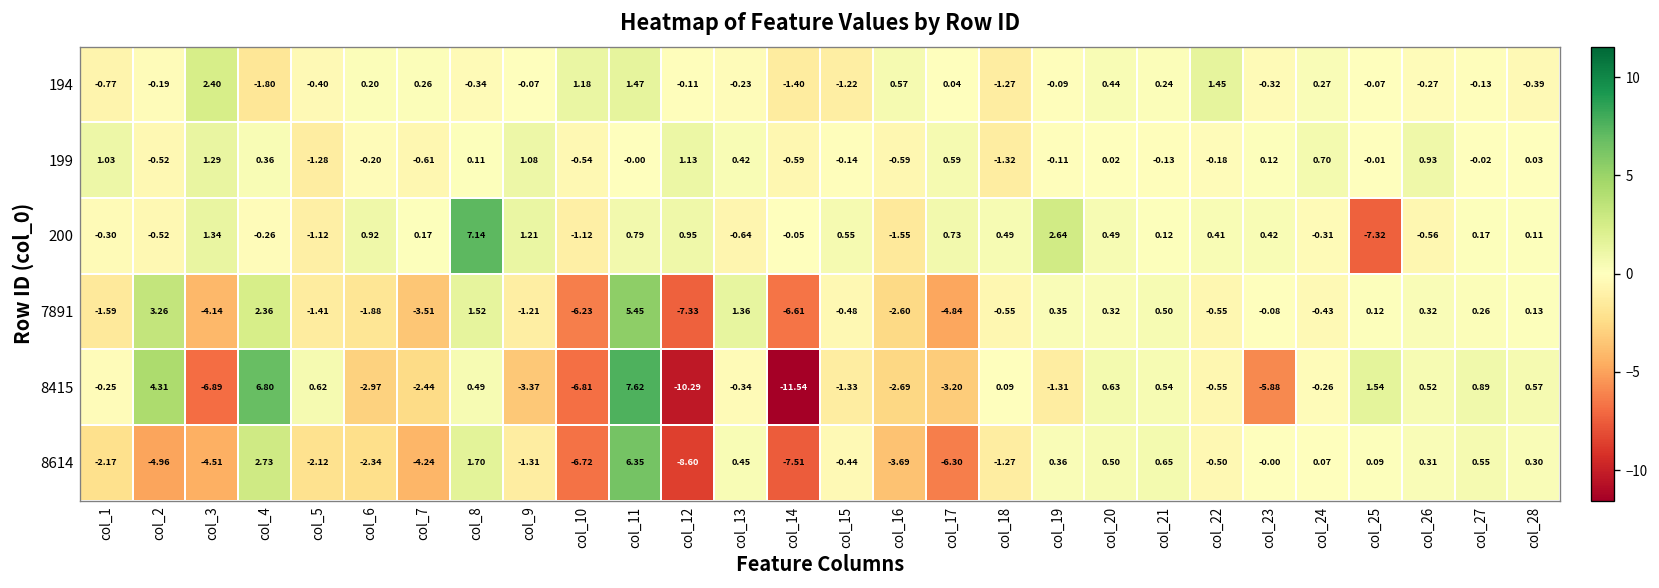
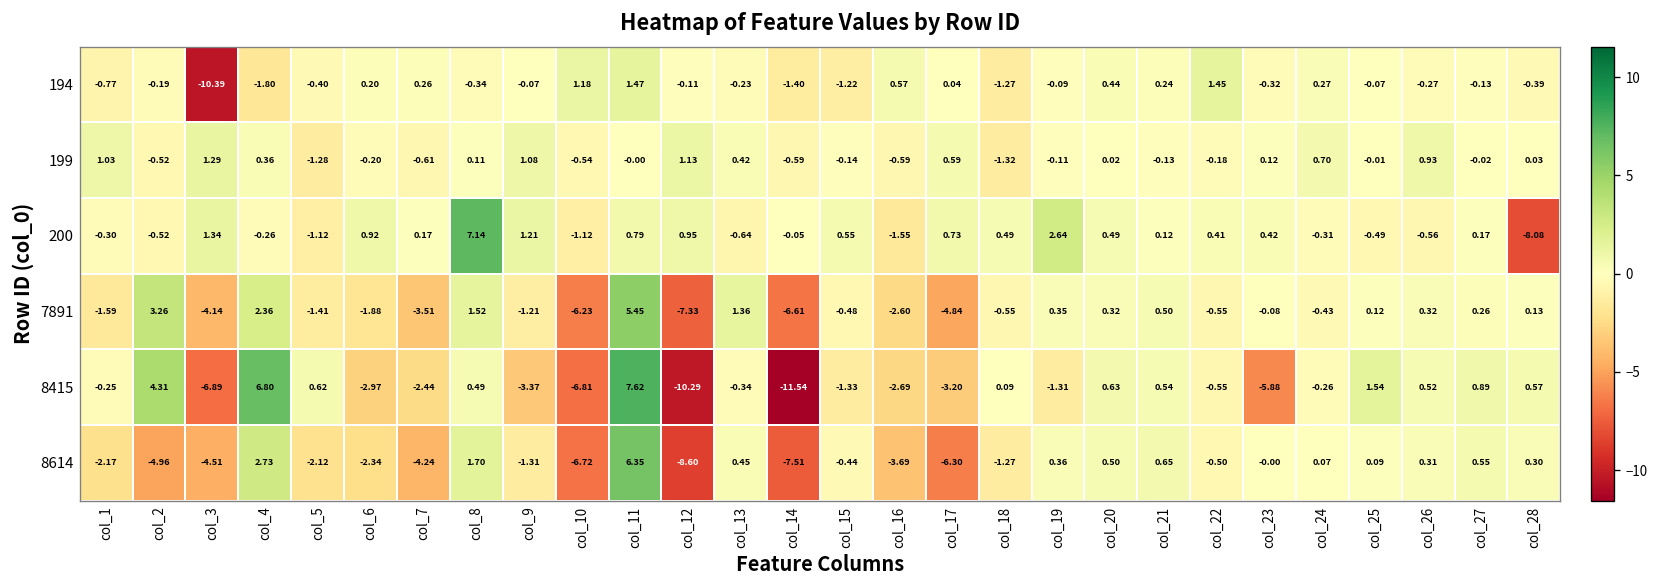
194, col_3: 2.40 -> -10.39
200, col_25: -7.32 -> -0.49
200, col_28: 0.11 -> -8.08
